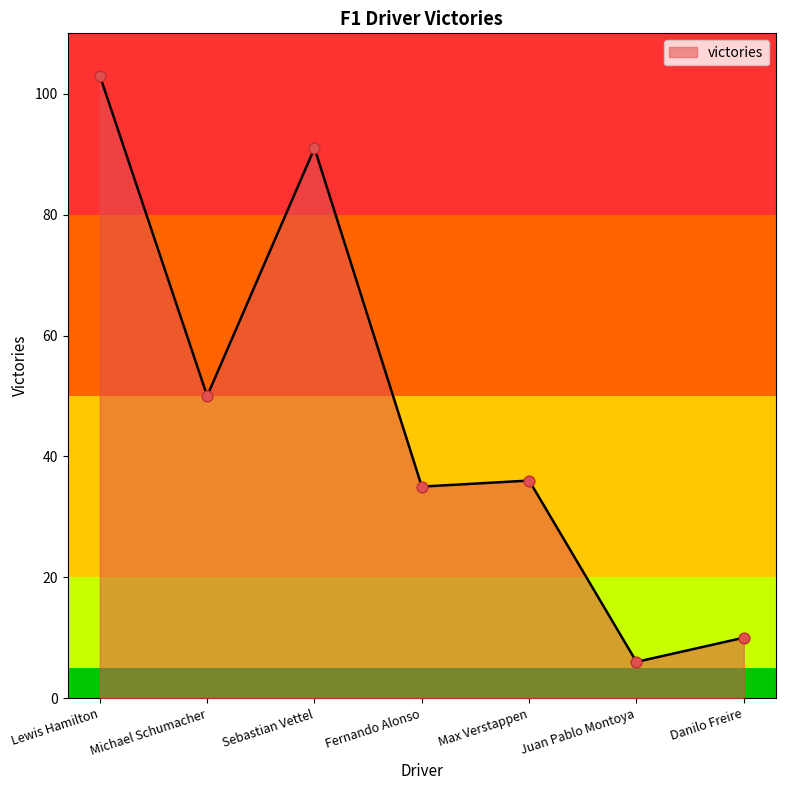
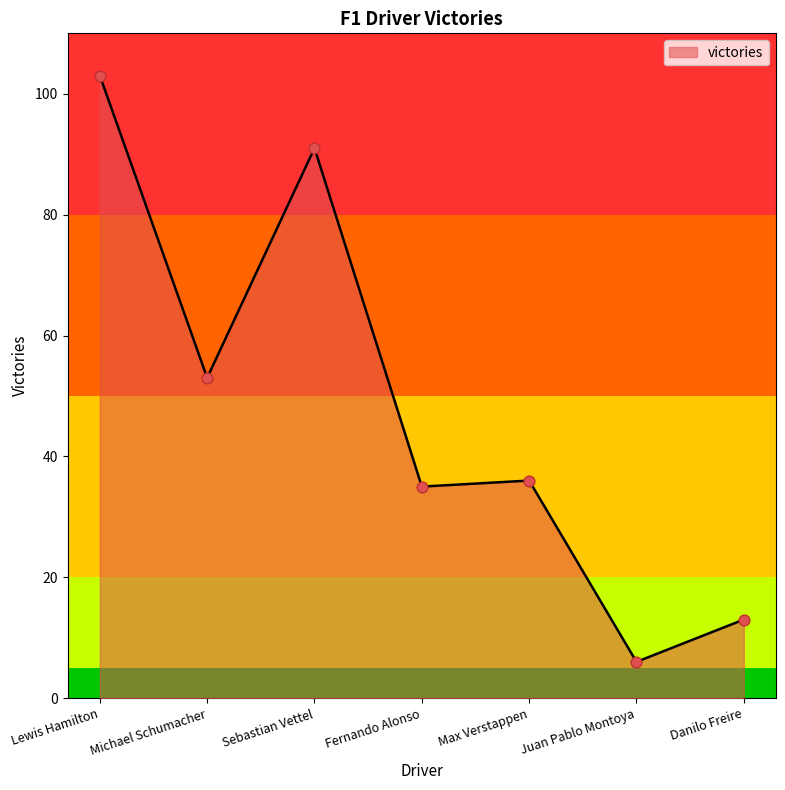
Michael Schumacher: 50 -> 53
Danilo Freire: 10 -> 13
